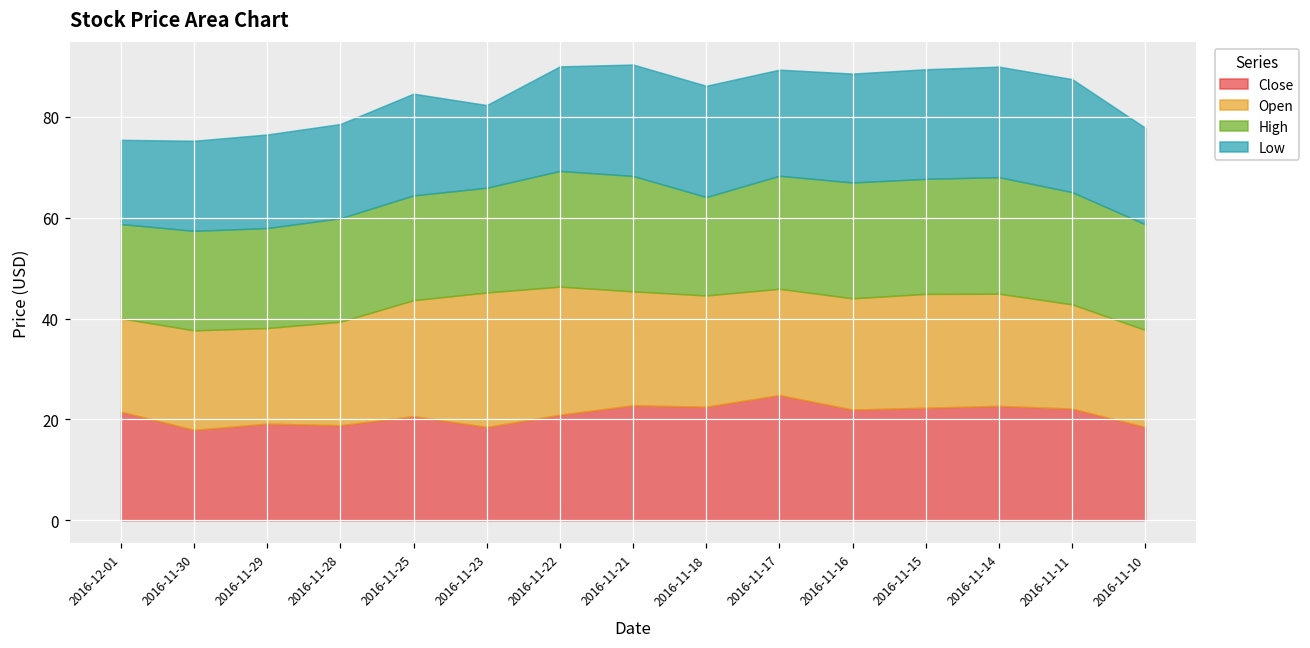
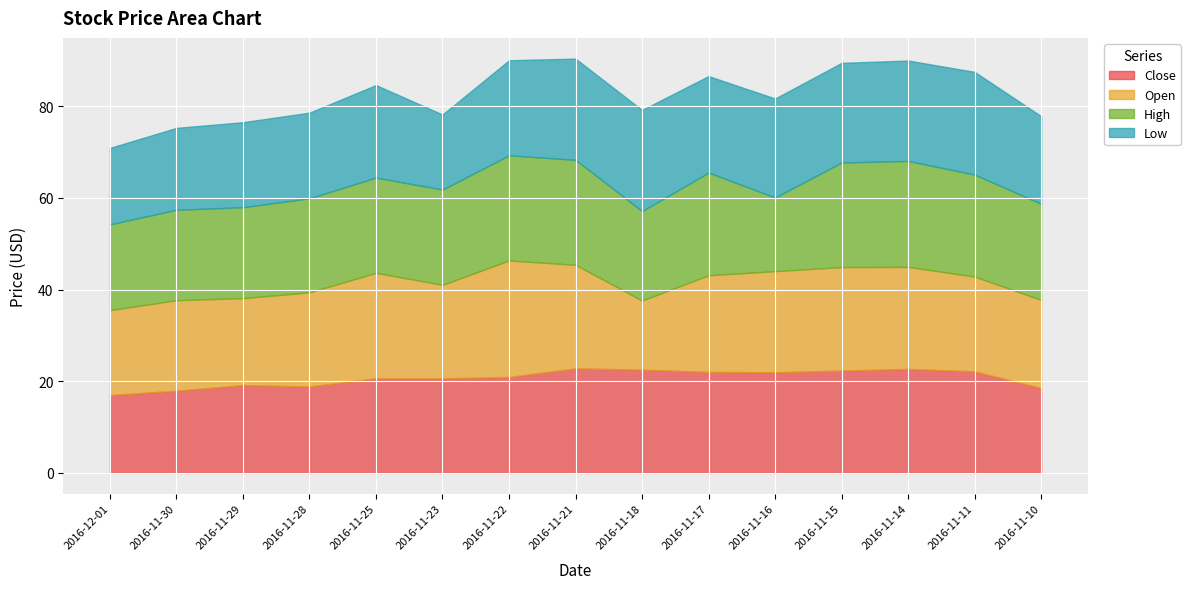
Close, 2016-12-01: 22 -> 17
Close, 2016-11-23: 19 -> 21
Open, 2016-11-23: 27 -> 20
Open, 2016-11-18: 22 -> 15
Close, 2016-11-17: 25 -> 22
High, 2016-11-16: 23 -> 16
